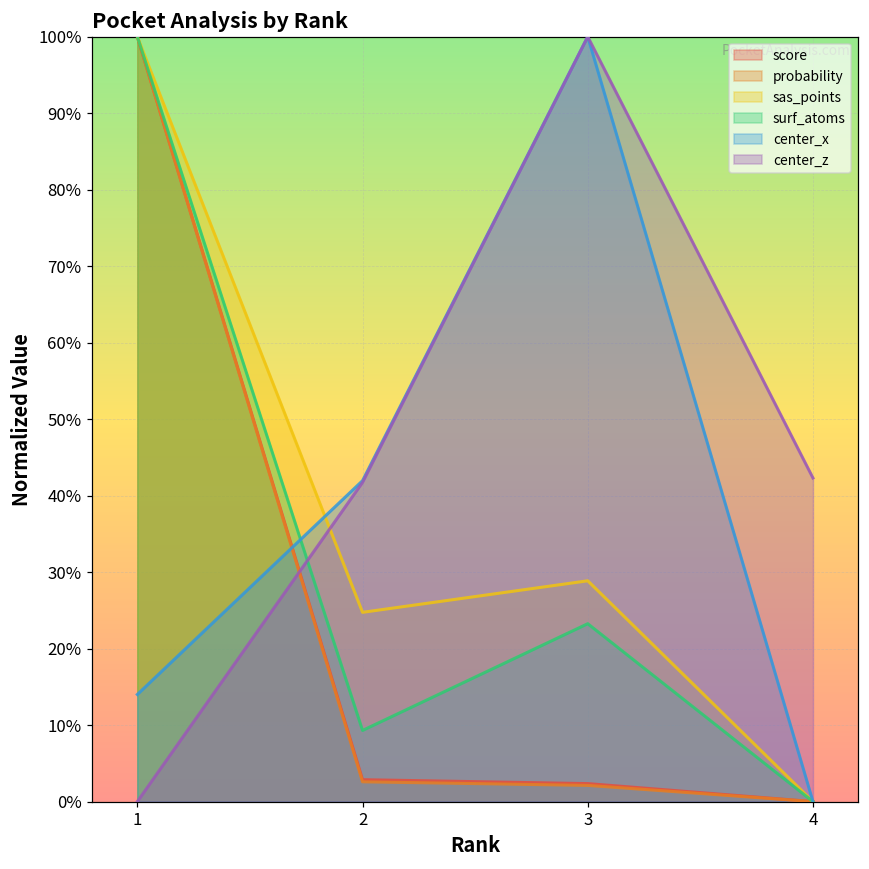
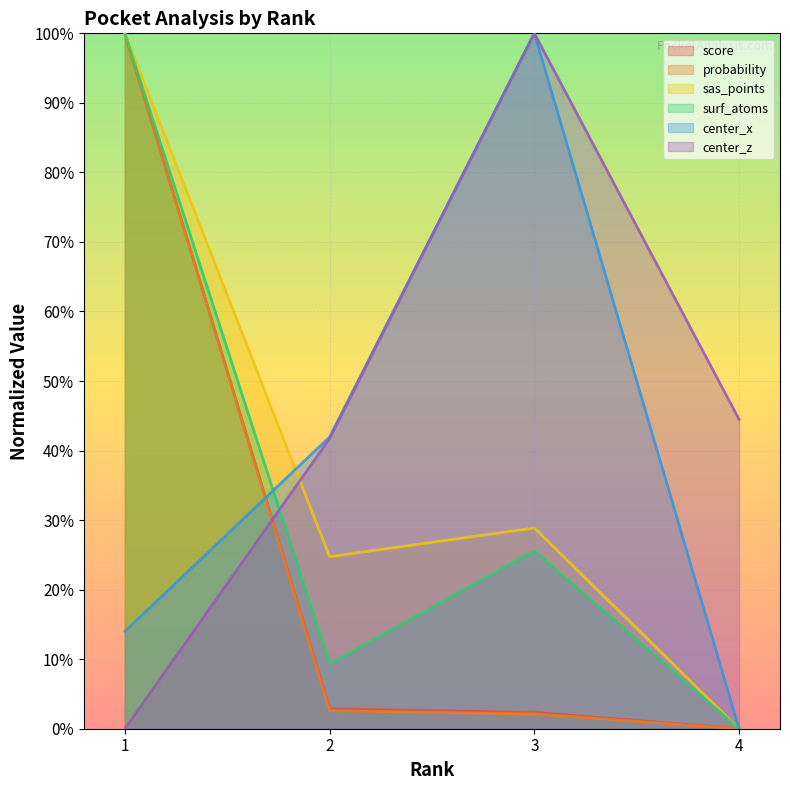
surf_atoms, 3: 23% -> 26%
center_z, 4: 42% -> 44%
